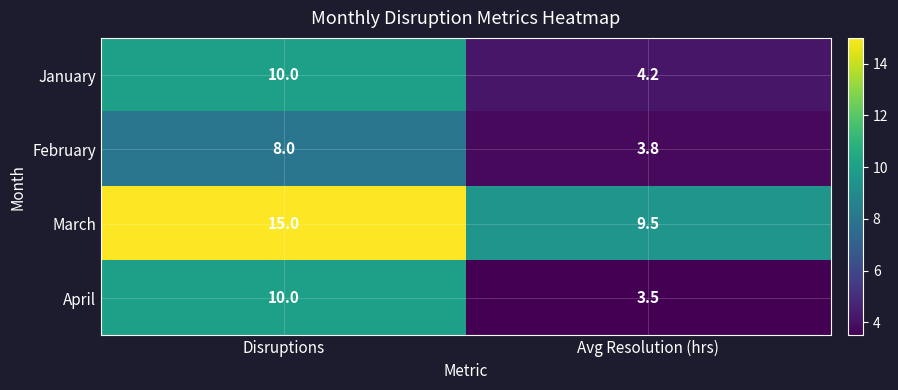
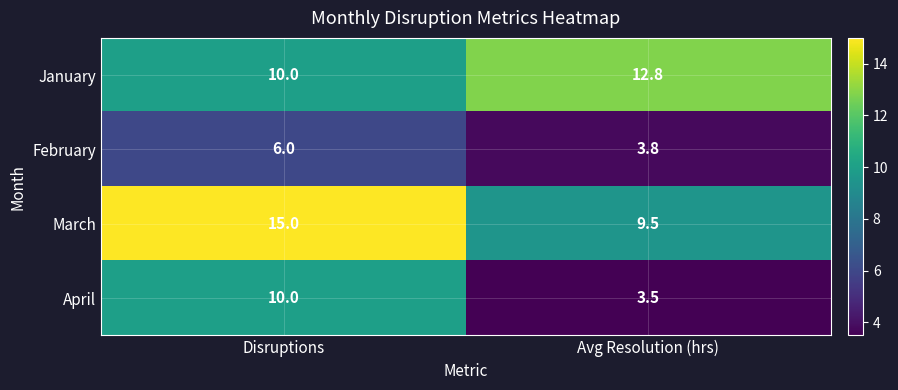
January, Avg Resolution (hrs): 4.2 -> 12.8
February, Disruptions: 8.0 -> 6.0
